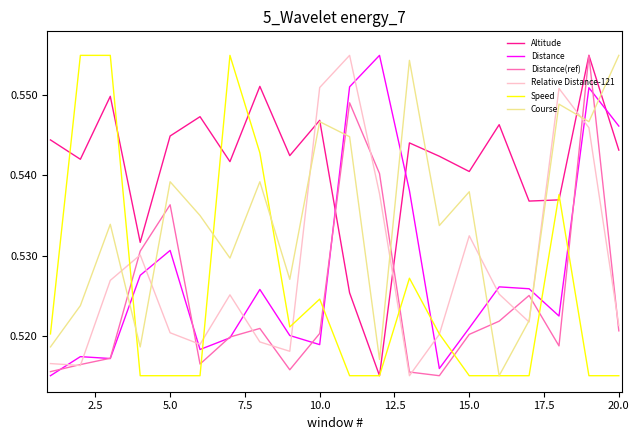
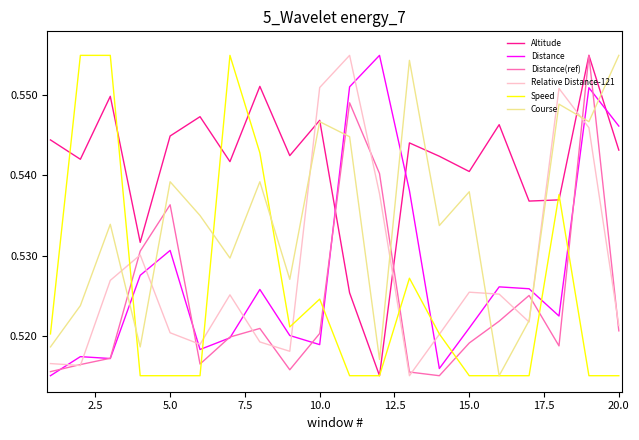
Distance(ref), 15.0: 0.520 -> 0.519
Relative Distance-121, 15.0: 0.532 -> 0.525
